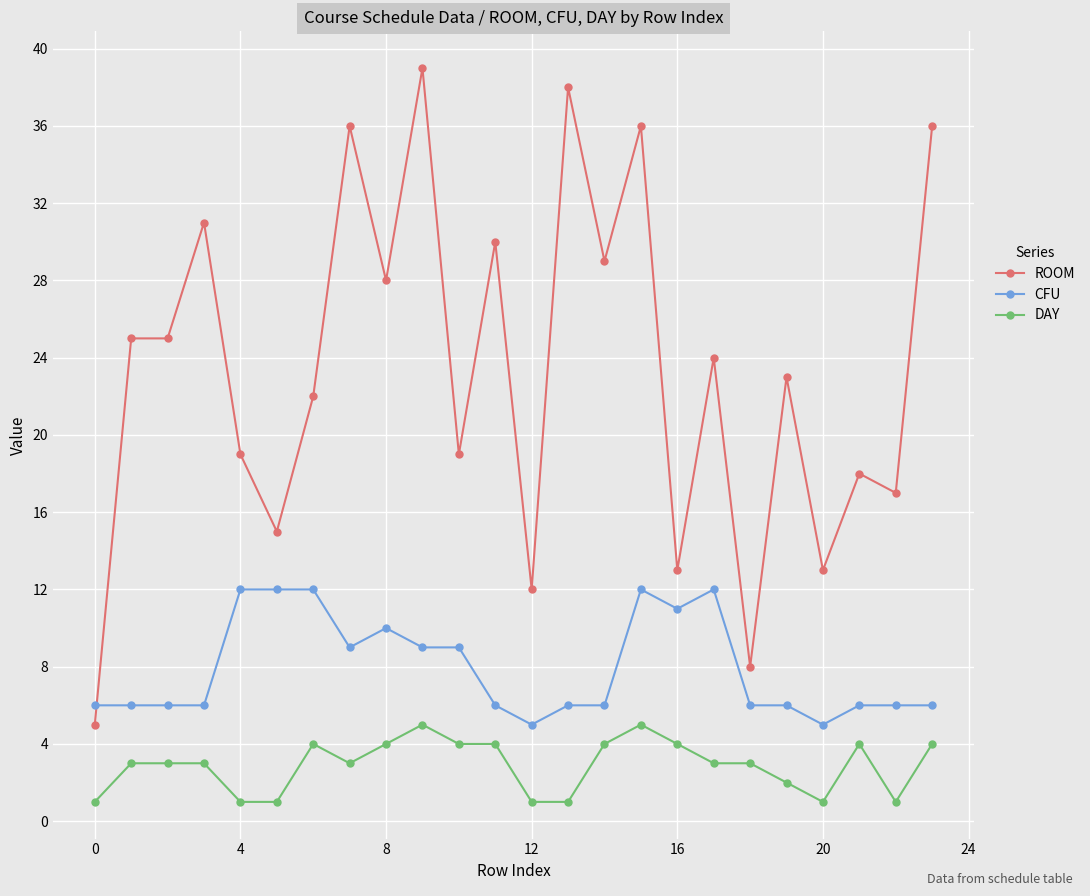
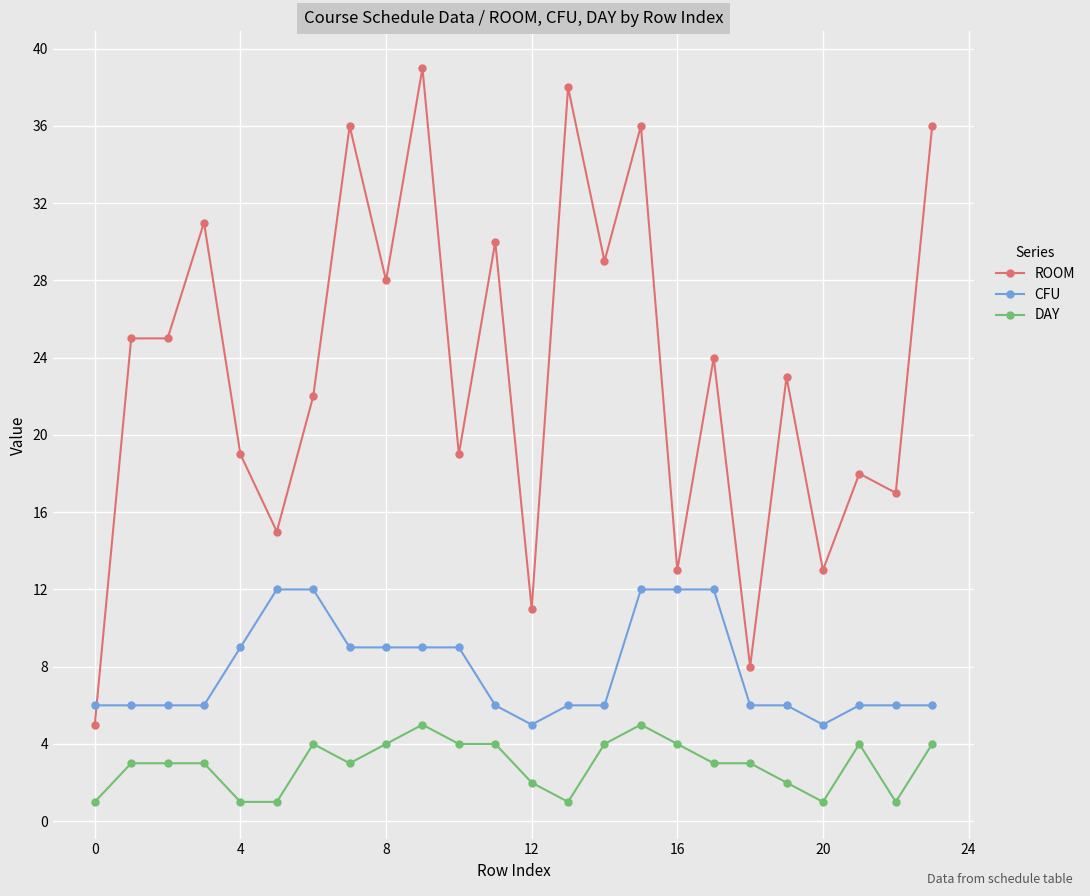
CFU, 4: 12 -> 9
CFU, 8: 10 -> 9
ROOM, 12: 12 -> 11
DAY, 12: 1 -> 2
CFU, 16: 11 -> 12
